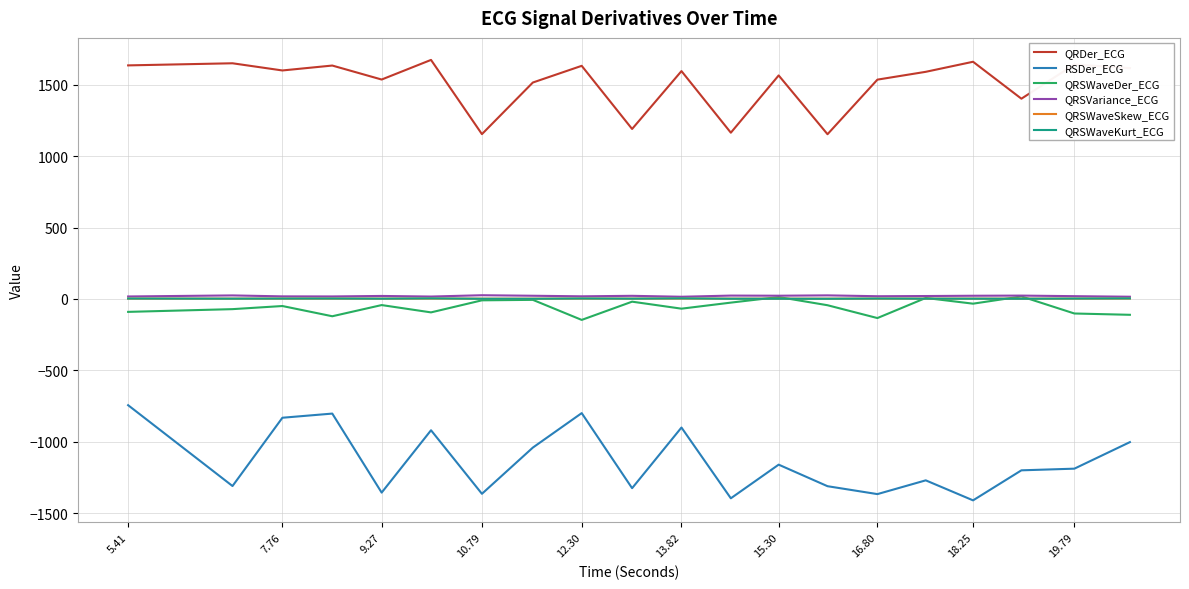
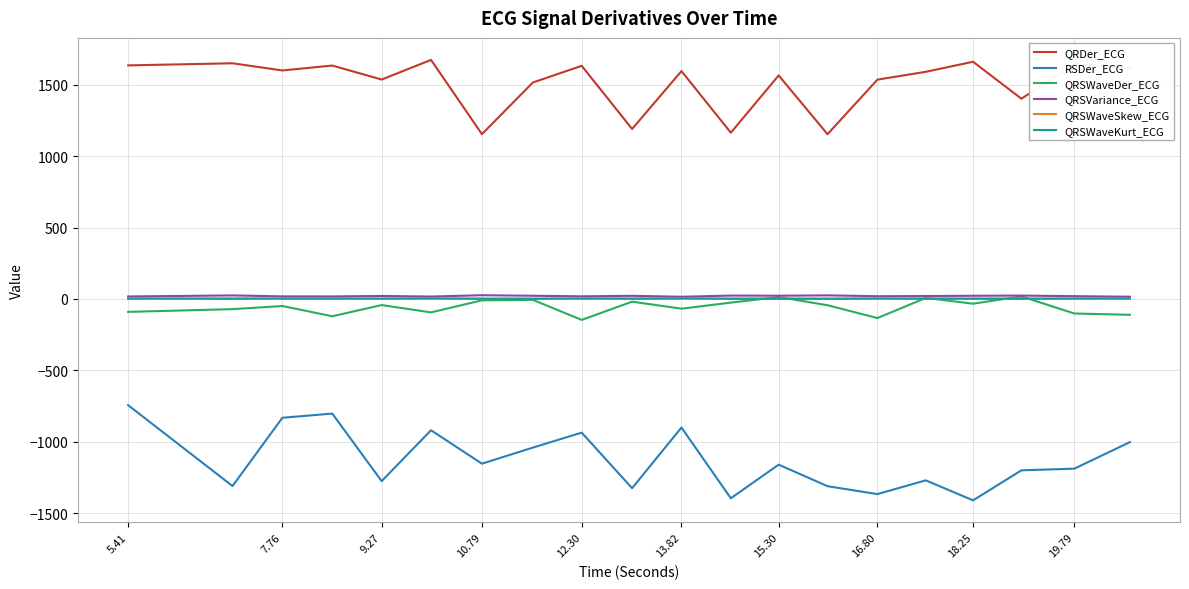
RSDer_ECG, 9.27: -1360 -> -1280
RSDer_ECG, 10.79: -1370 -> -1150
RSDer_ECG, 12.30: -800 -> -940
